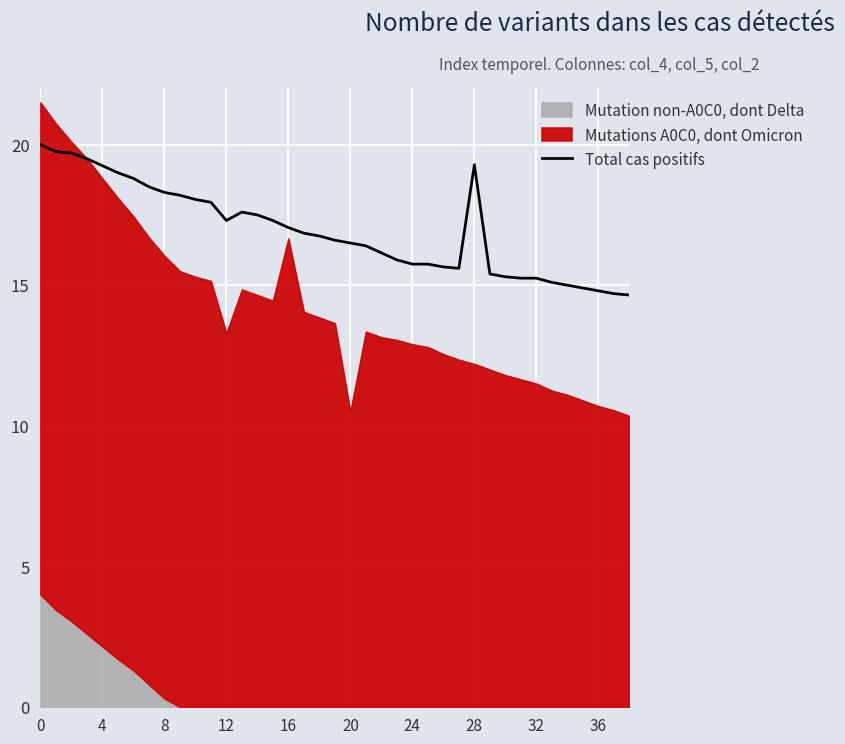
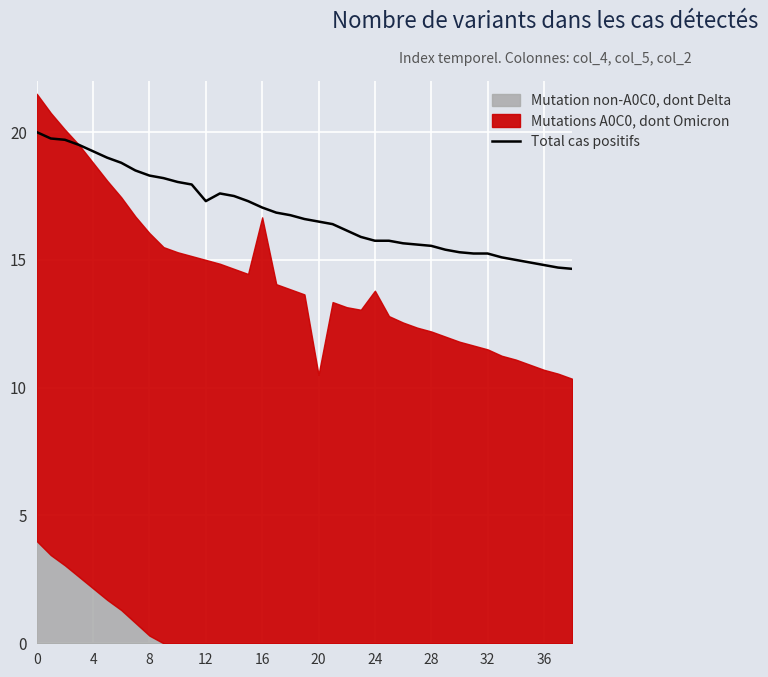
Mutations A0C0, dont Omicron, 12: 13.3 -> 15.0
Mutations A0C0, dont Omicron, 24: 12.9 -> 13.8
Total cas positifs, 28: 19.3 -> 15.6
